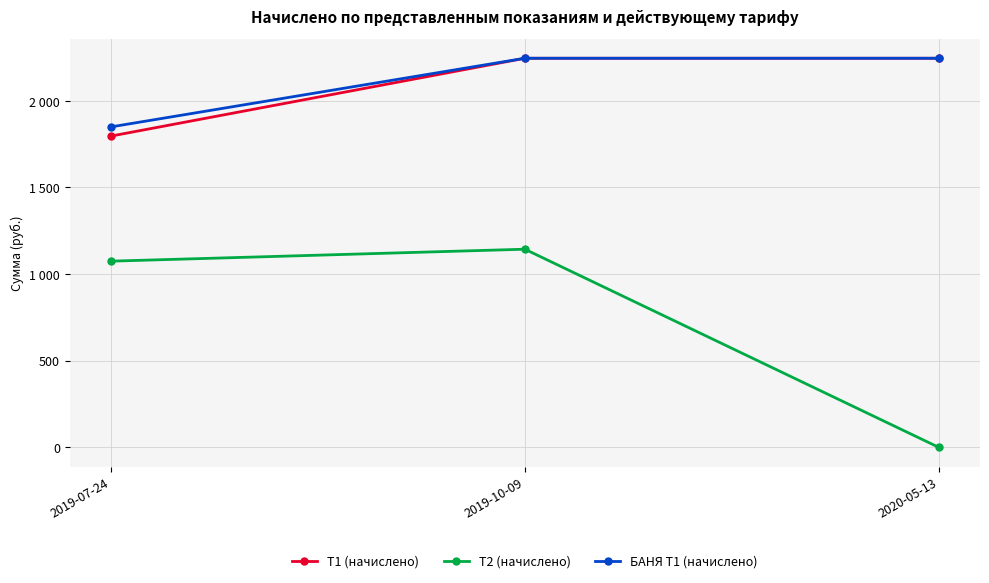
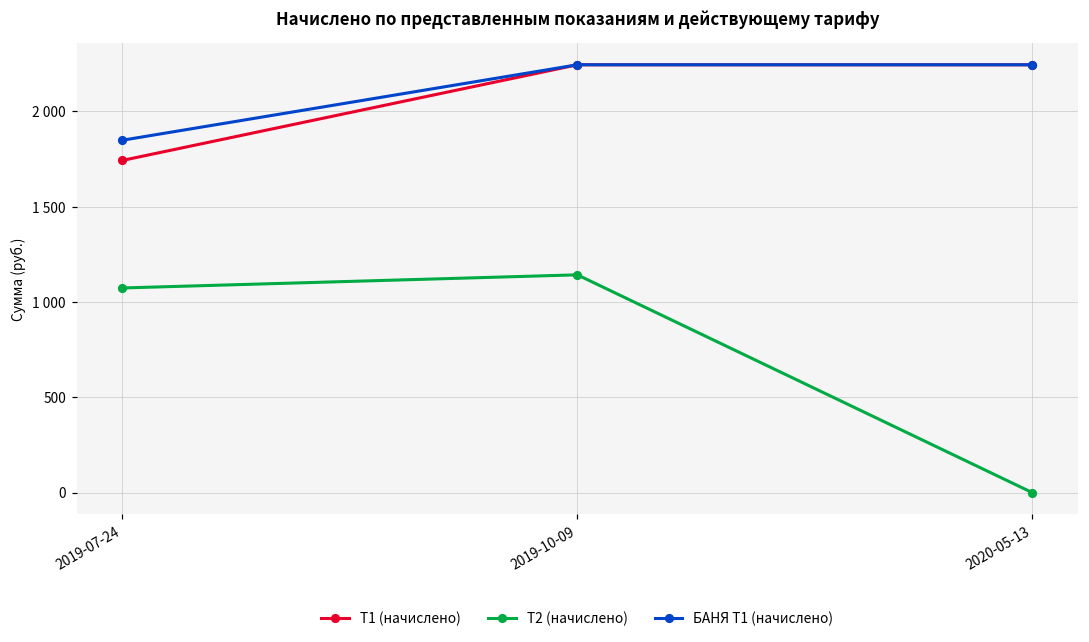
Т1 (начислено), 2019-07-24: 1800 -> 1740
